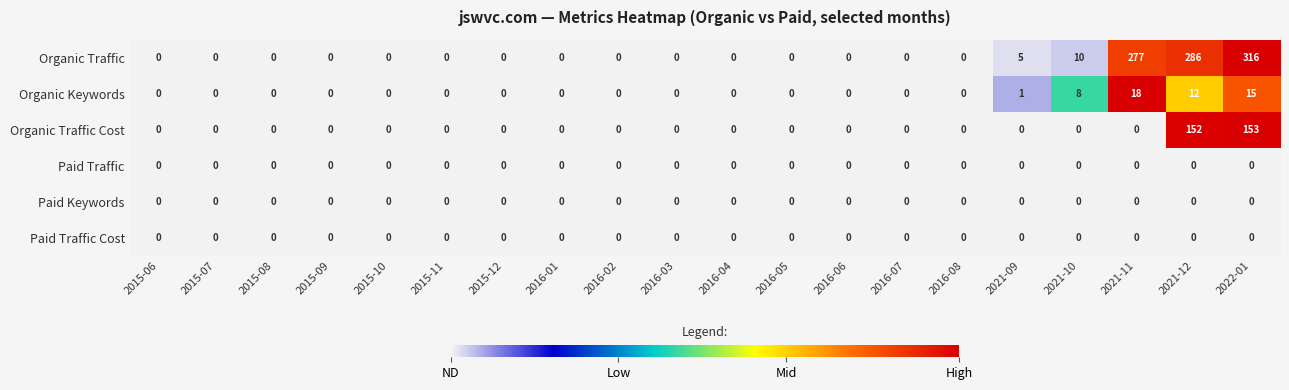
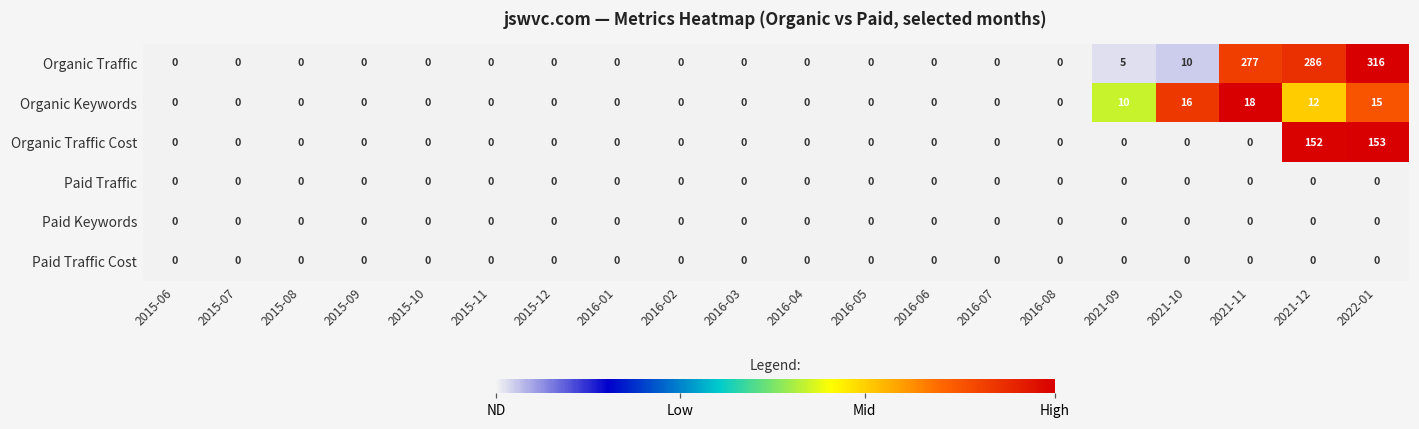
Organic Keywords, 2021-09: 1 -> 10
Organic Keywords, 2021-10: 8 -> 16
